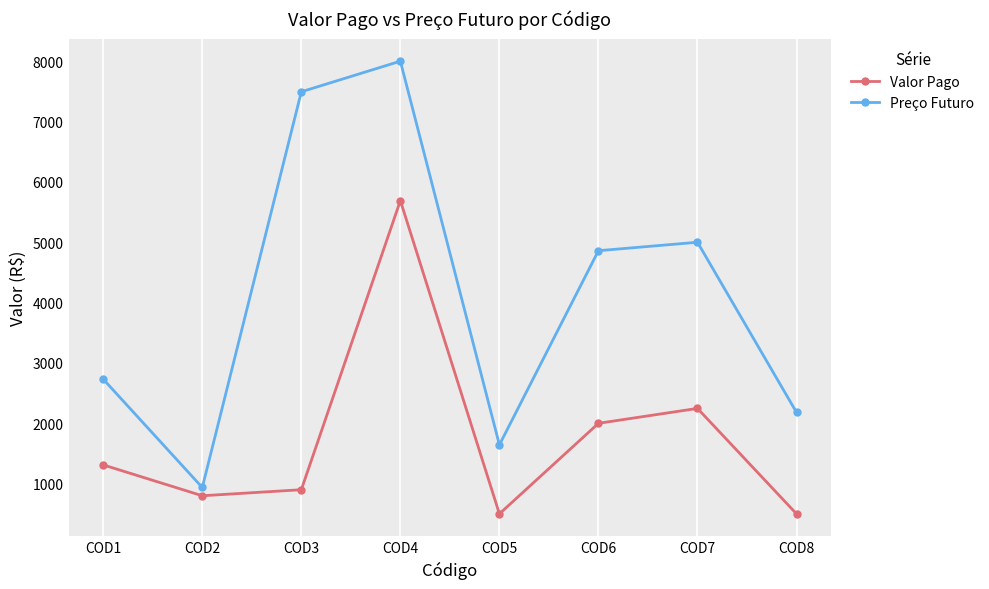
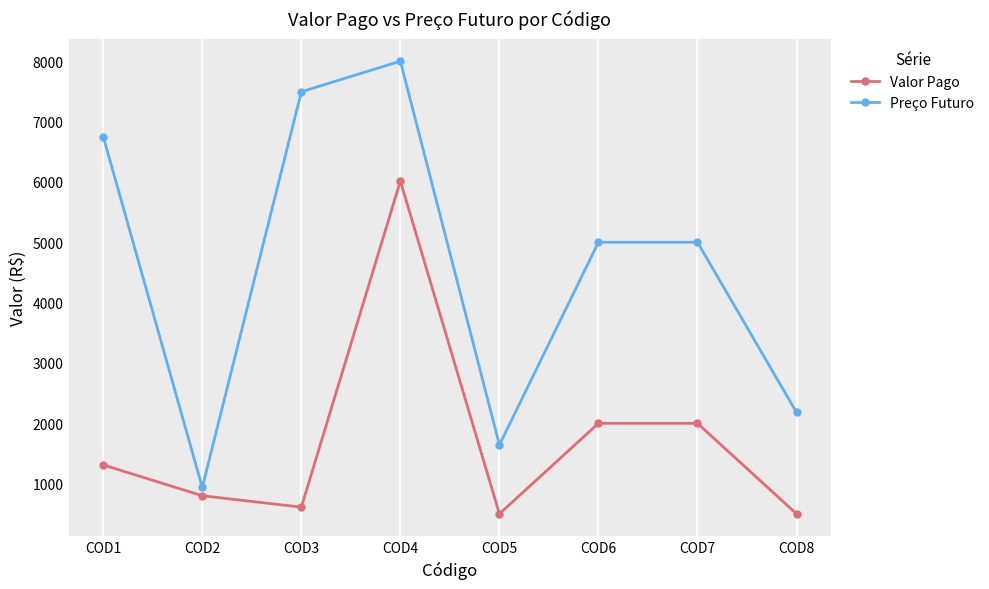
Preço Futuro, COD1: 2700 -> 6800
Valor Pago, COD3: 900 -> 600
Valor Pago, COD4: 5700 -> 6000
Preço Futuro, COD6: 4900 -> 5000
Valor Pago, COD7: 2200 -> 2000
